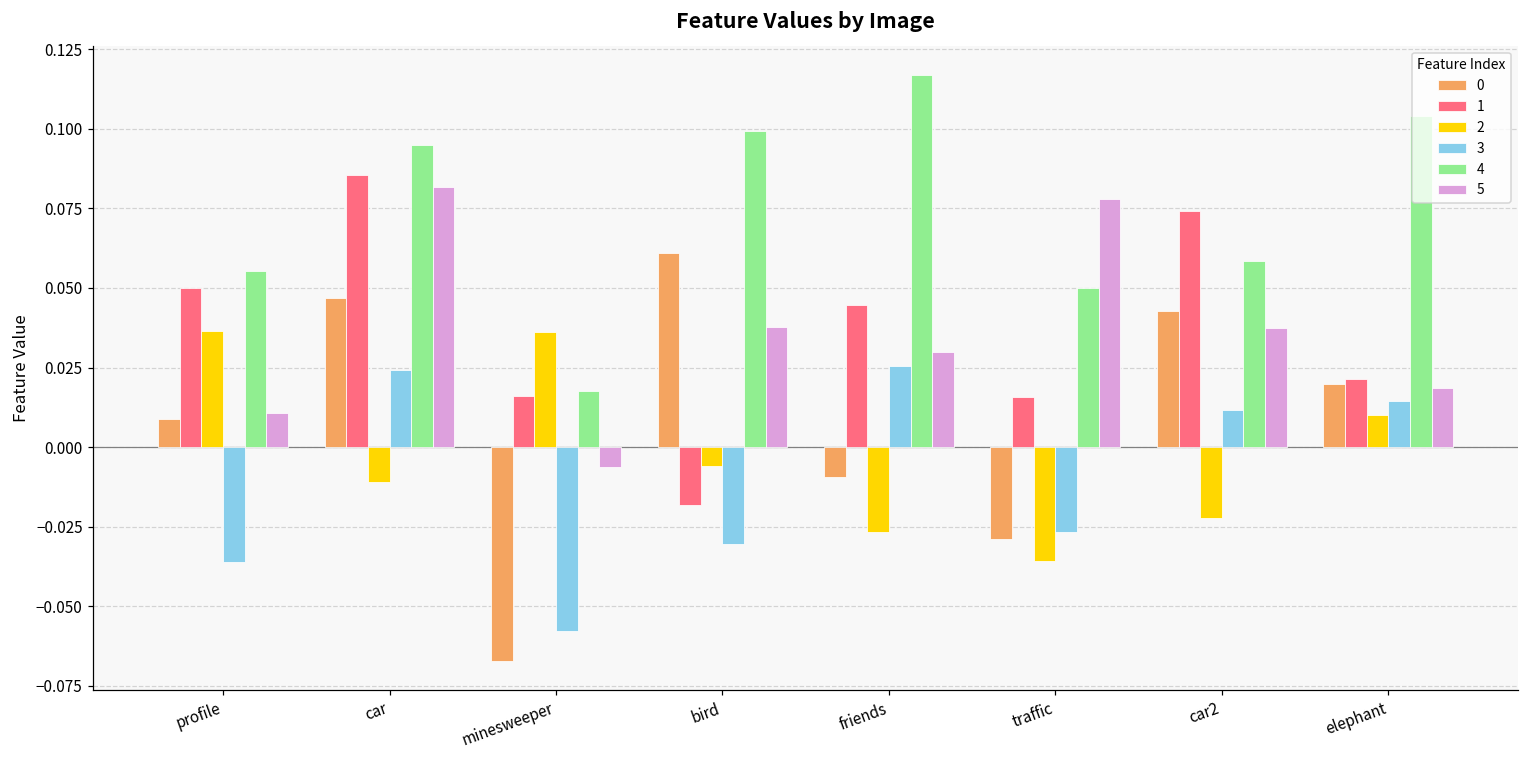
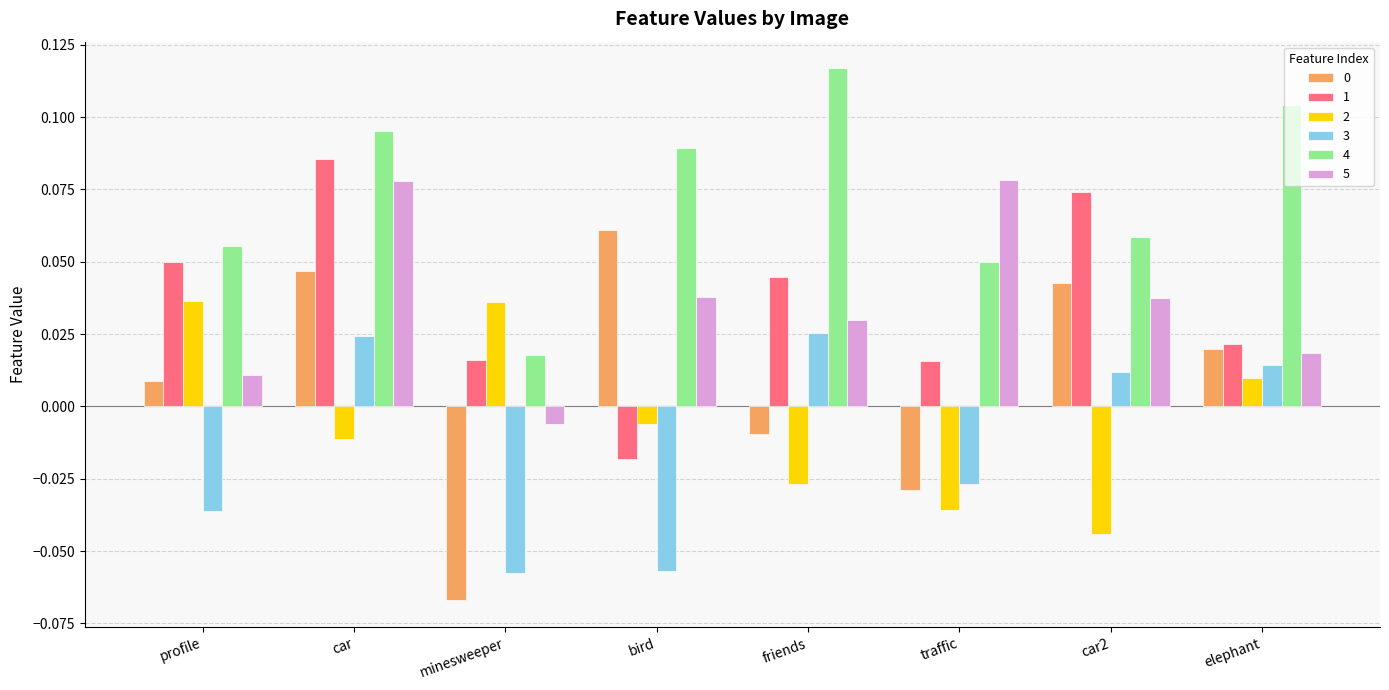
5, car: 0.082 -> 0.078
3, bird: -0.030 -> -0.057
4, bird: 0.099 -> 0.089
2, car2: -0.022 -> -0.044
